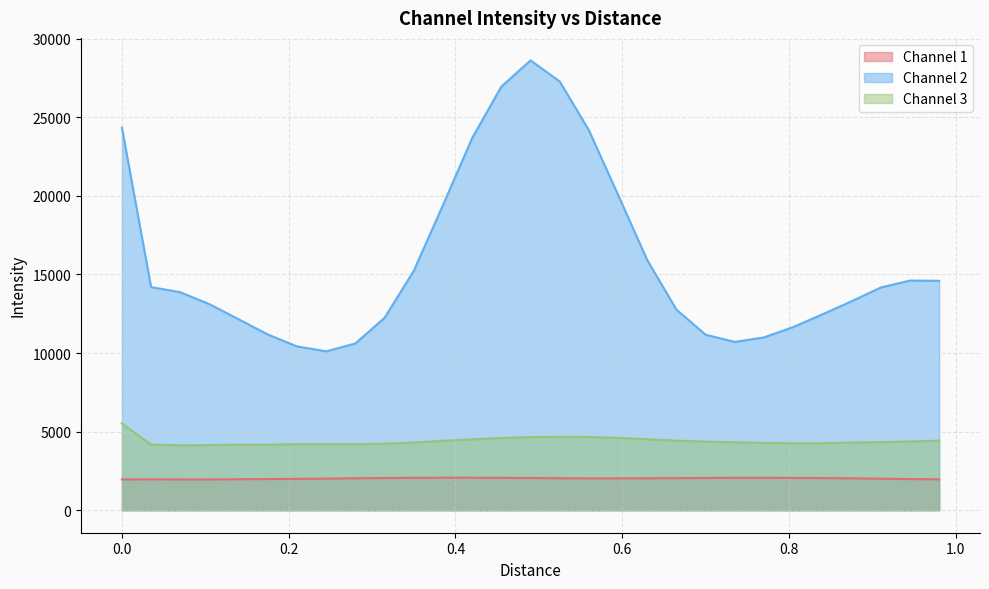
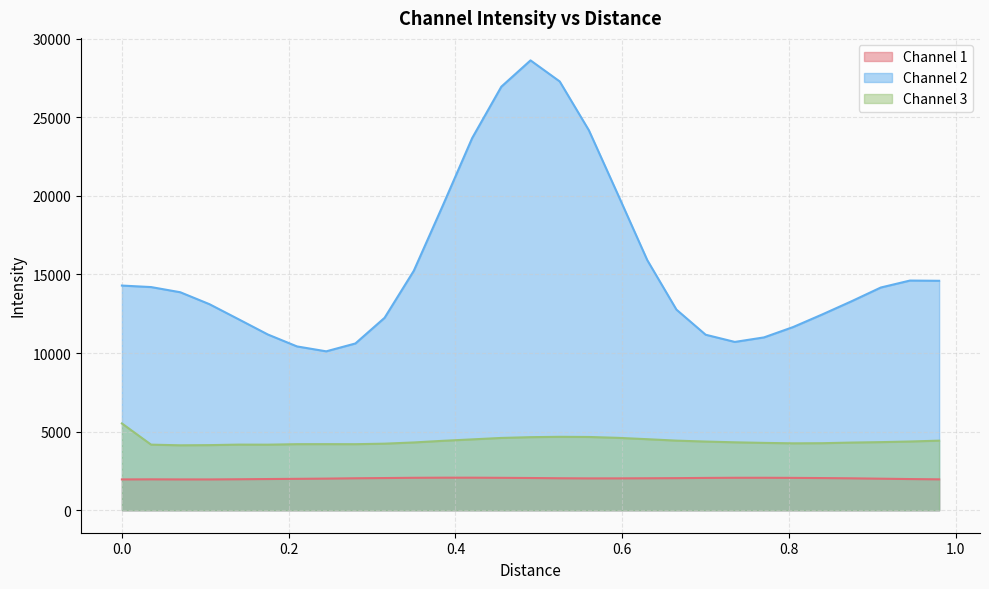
Channel 2, 0.0: 24300 -> 14300
